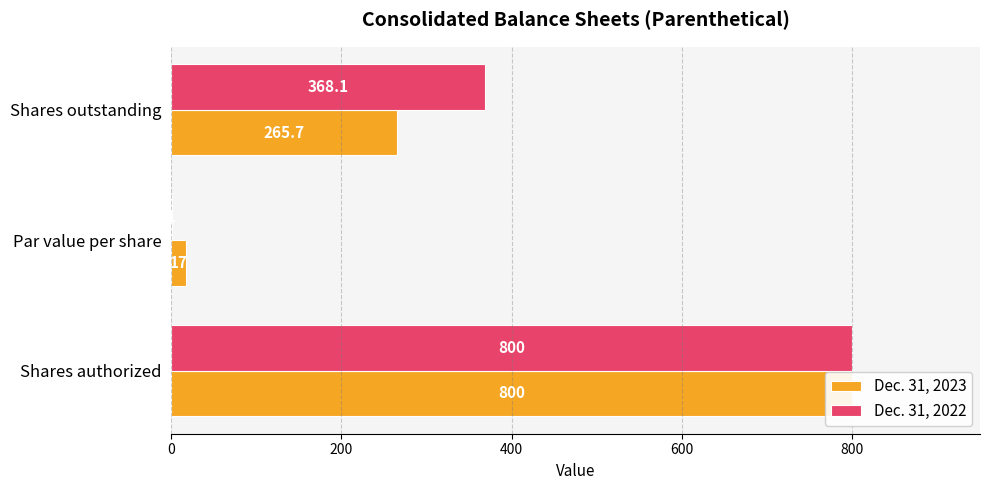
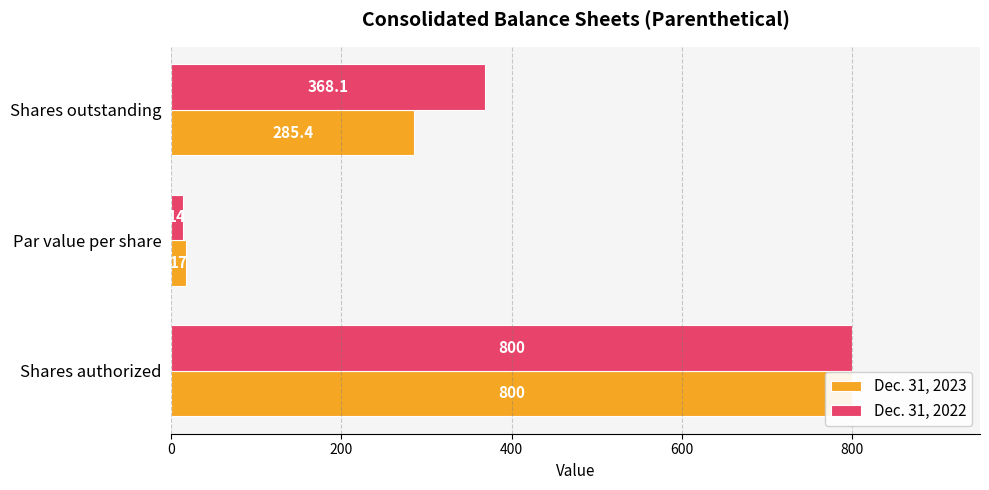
Dec. 31, 2023, Shares outstanding: 265.7 -> 285.4
Dec. 31, 2022, Par value per share: 0 -> 10
